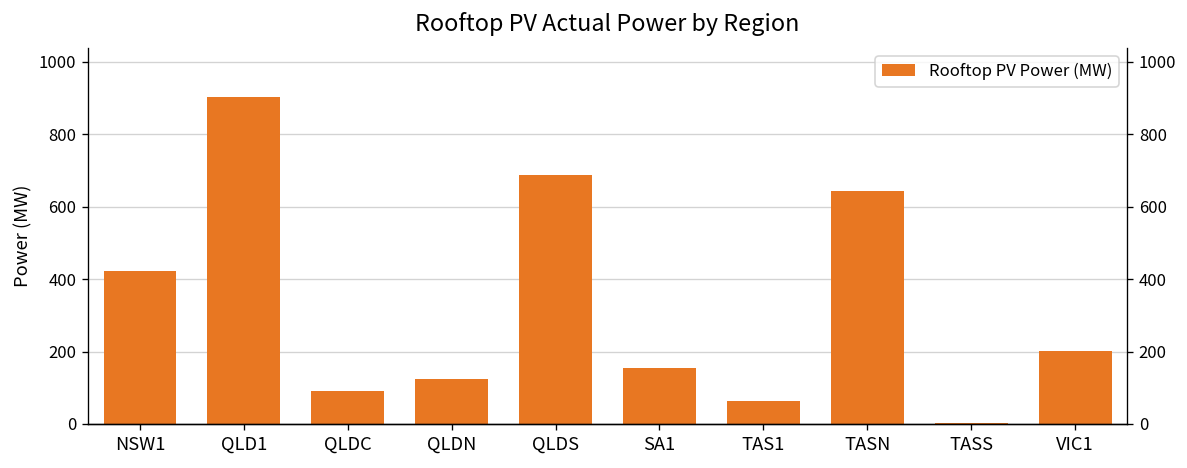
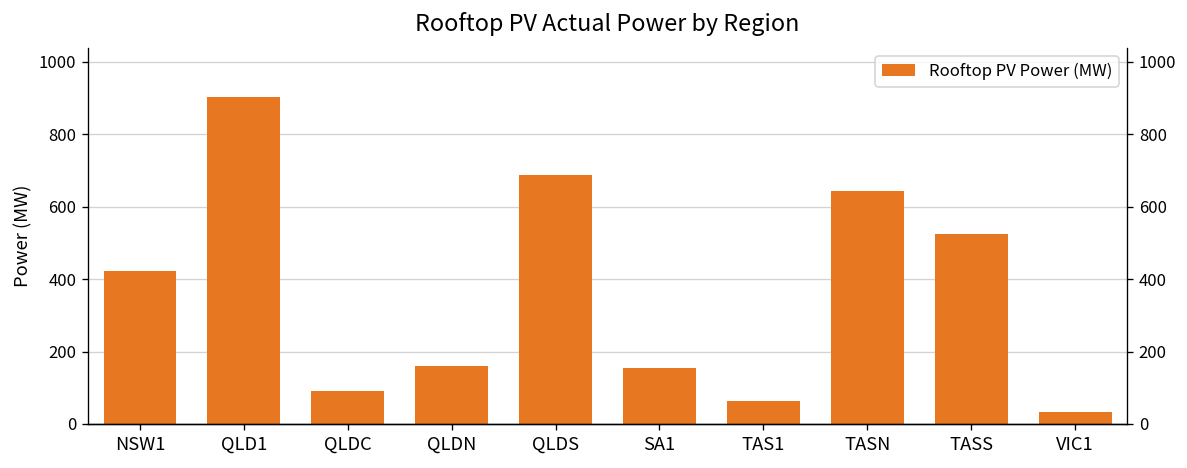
QLDN: 120 -> 160
TASS: 0 -> 520
VIC1: 200 -> 30
